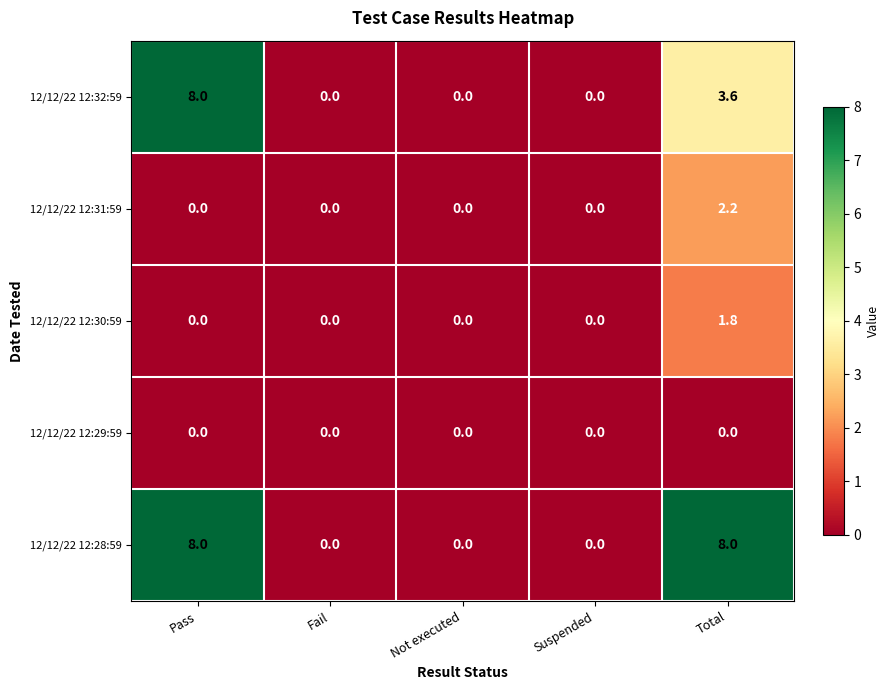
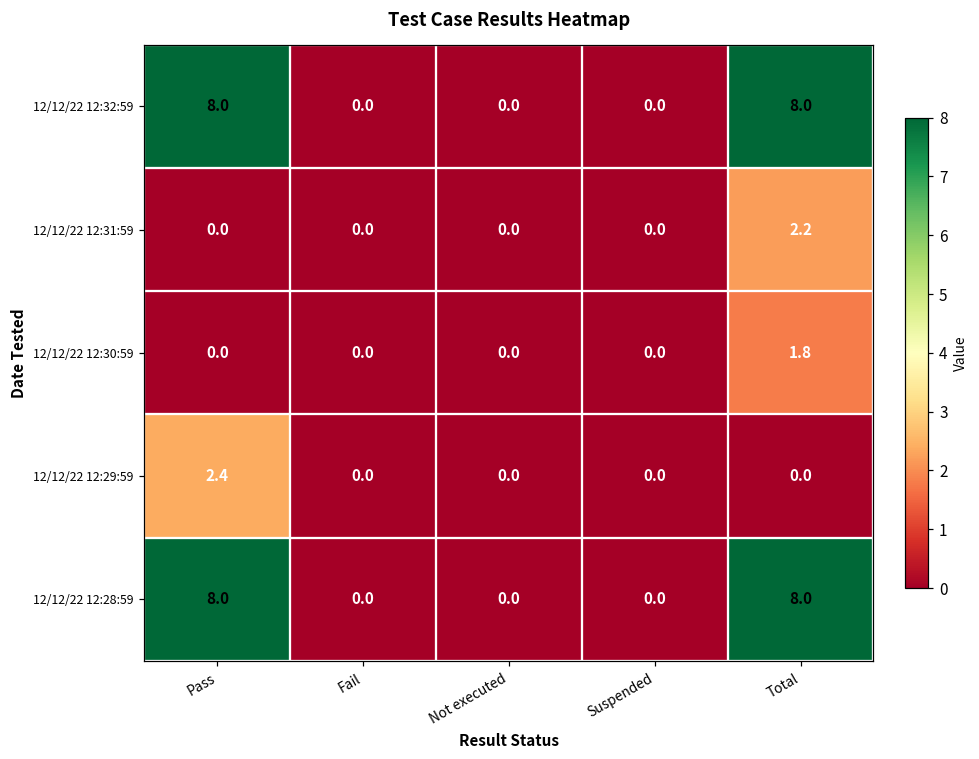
12/12/22 12:32:59, Total: 3.6 -> 8.0
12/12/22 12:29:59, Pass: 0.0 -> 2.4
